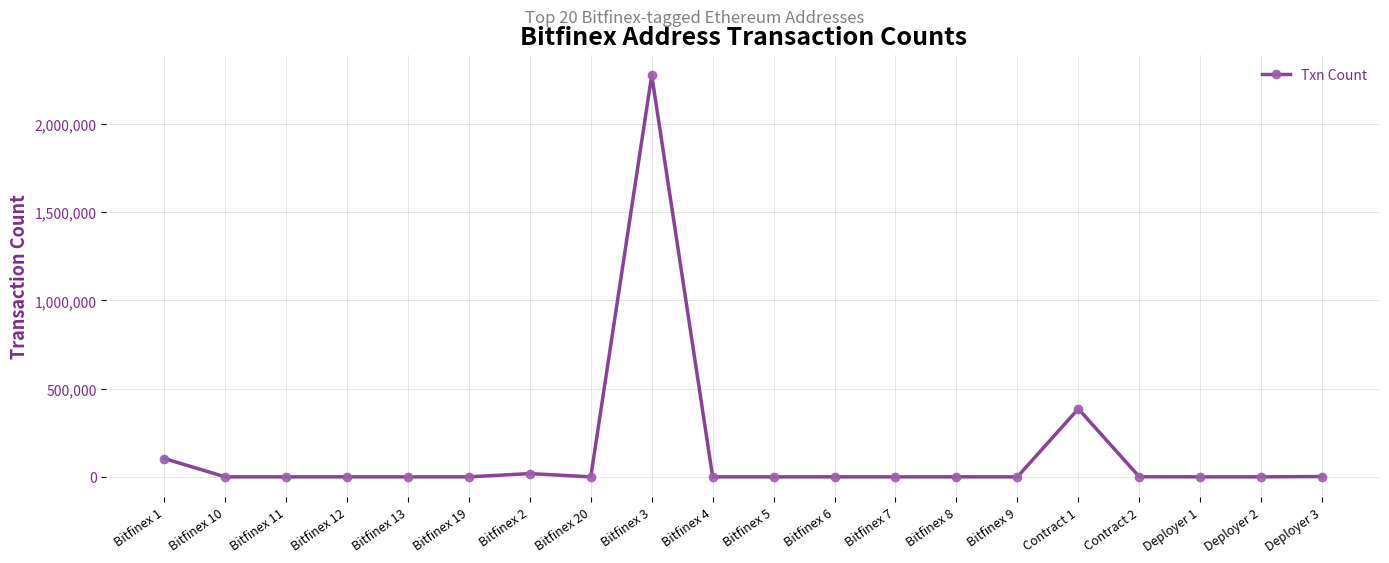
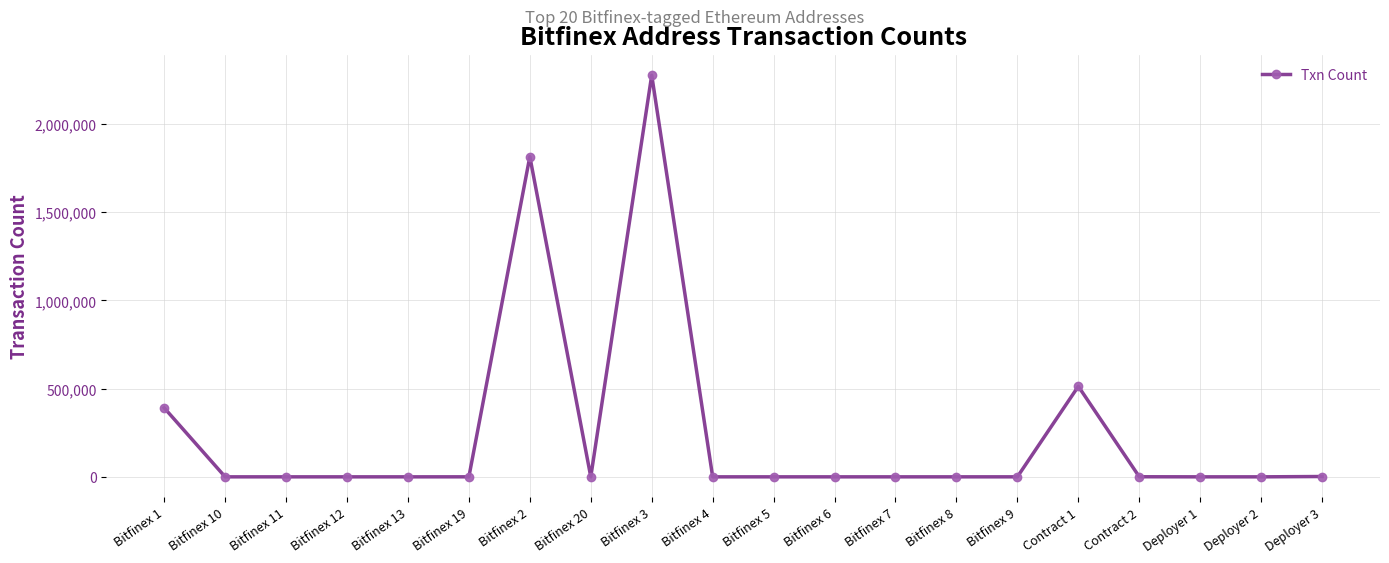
Bitfinex 1: 100,000 -> 390,000
Bitfinex 2: 20,000 -> 1,820,000
Contract 1: 390,000 -> 510,000
